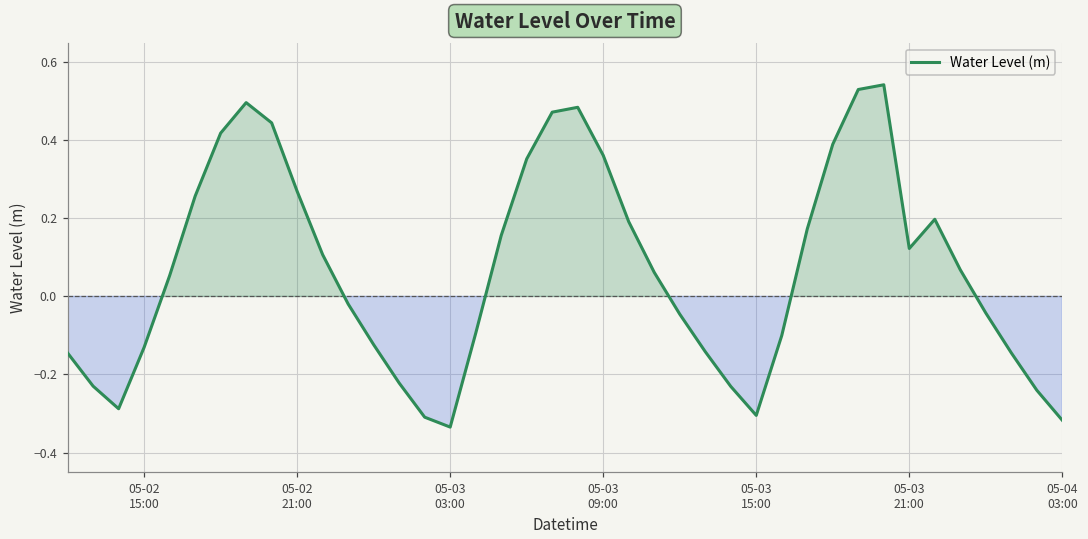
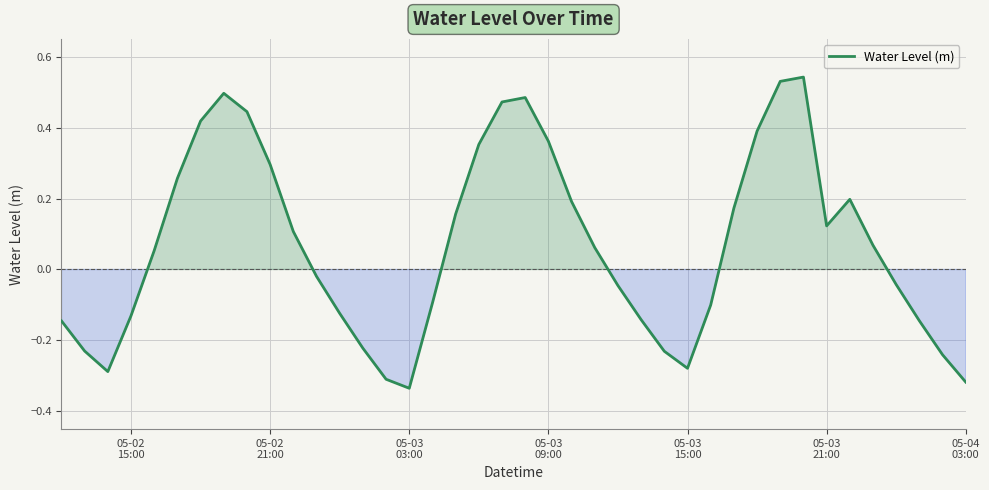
05-02 21:00: 0.27 -> 0.30
05-03 15:00: -0.30 -> -0.28
